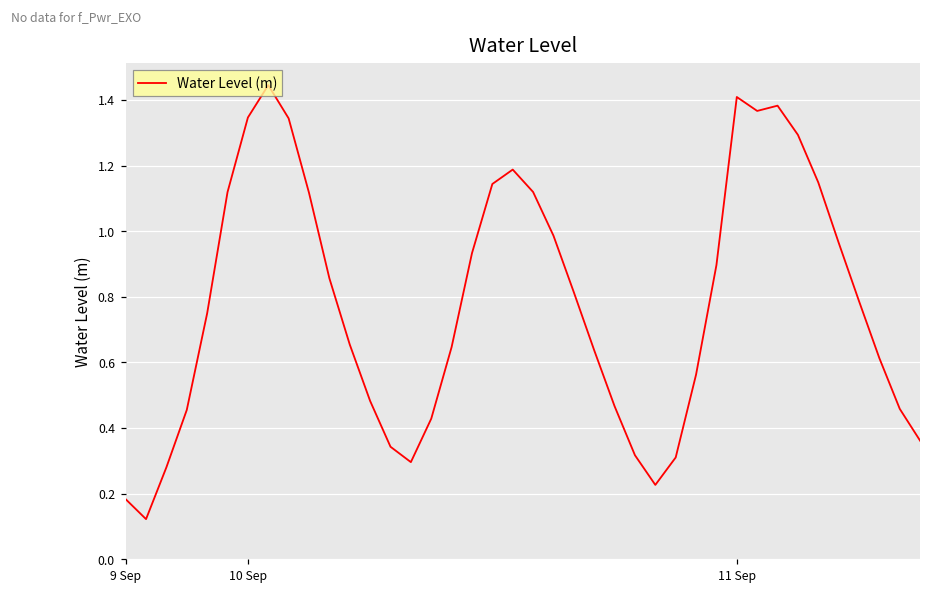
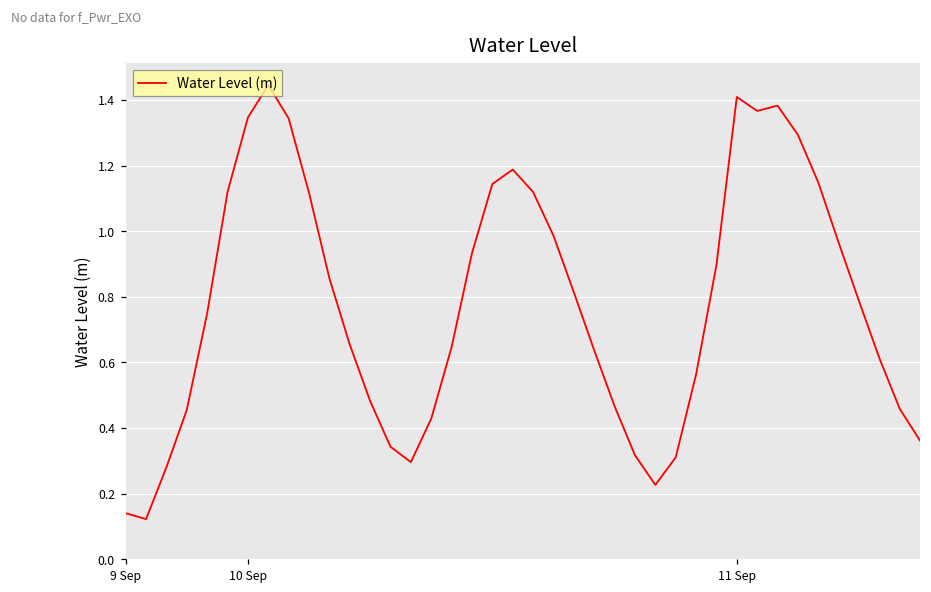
9 Sep: 0.18 -> 0.14
